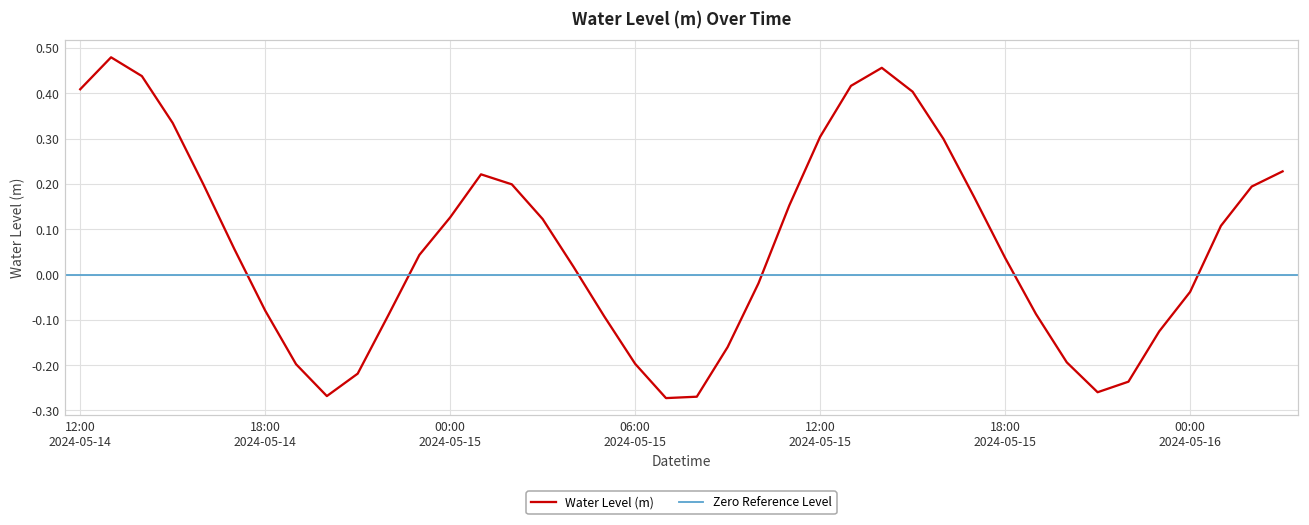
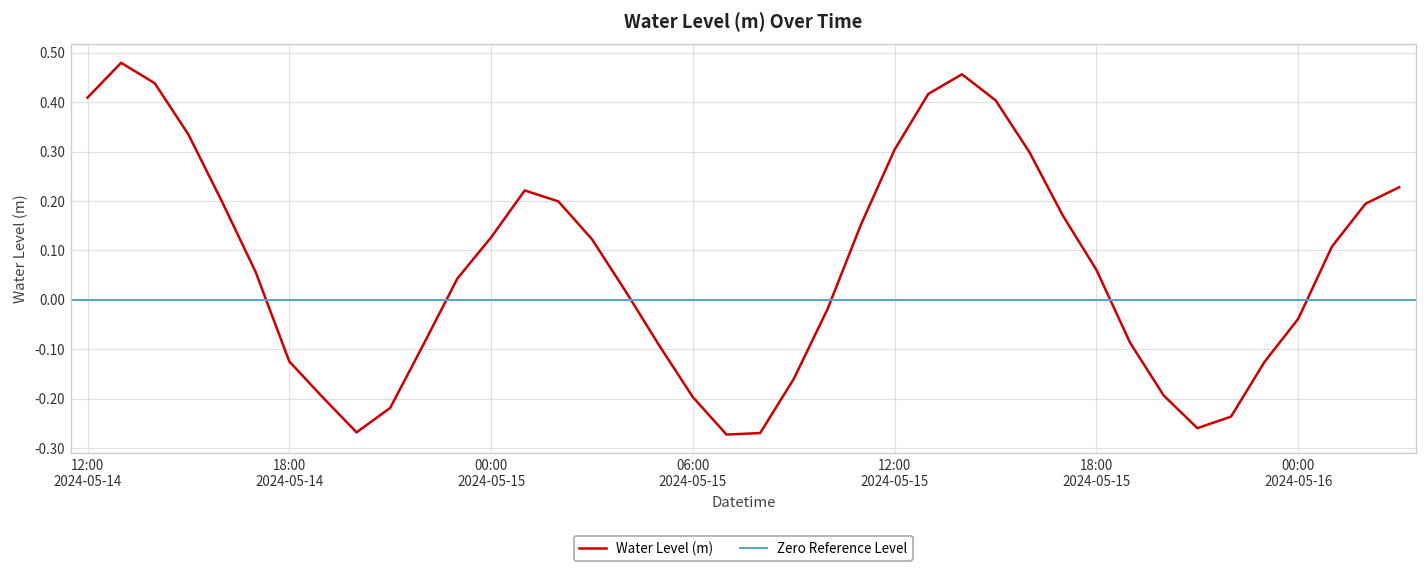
18:00 2024-05-14: -0.08 -> -0.12
18:00 2024-05-15: 0.04 -> 0.06
